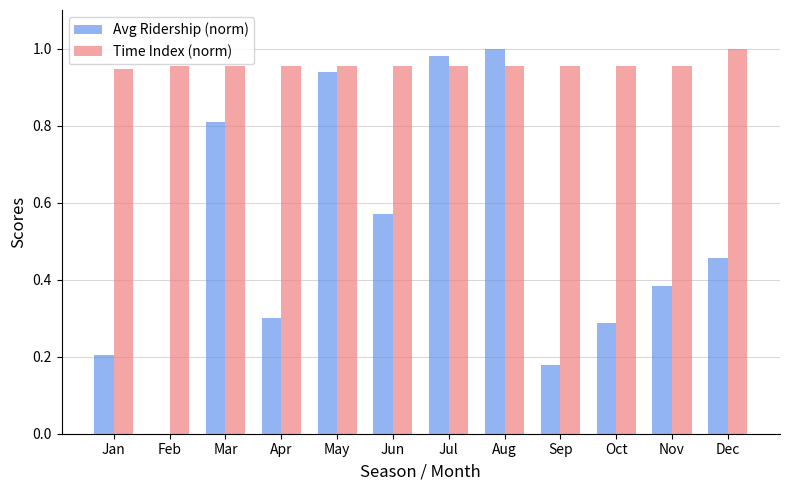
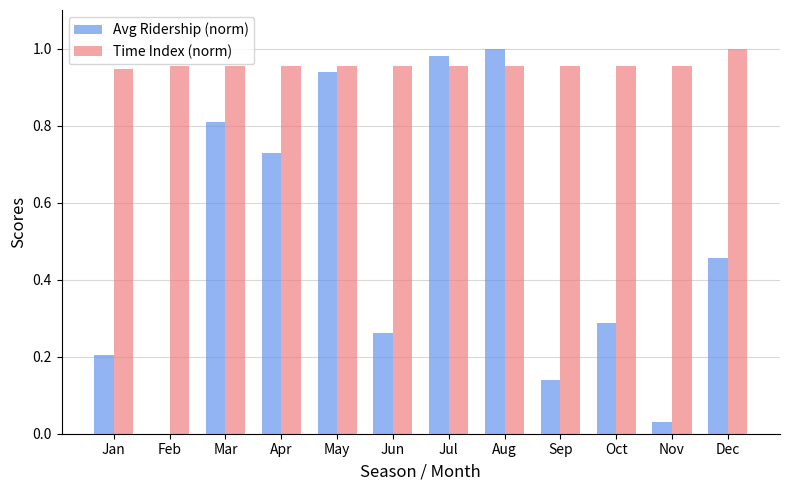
Avg Ridership (norm), Apr: 0.30 -> 0.73
Avg Ridership (norm), Jun: 0.57 -> 0.26
Avg Ridership (norm), Sep: 0.18 -> 0.14
Avg Ridership (norm), Nov: 0.38 -> 0.03
